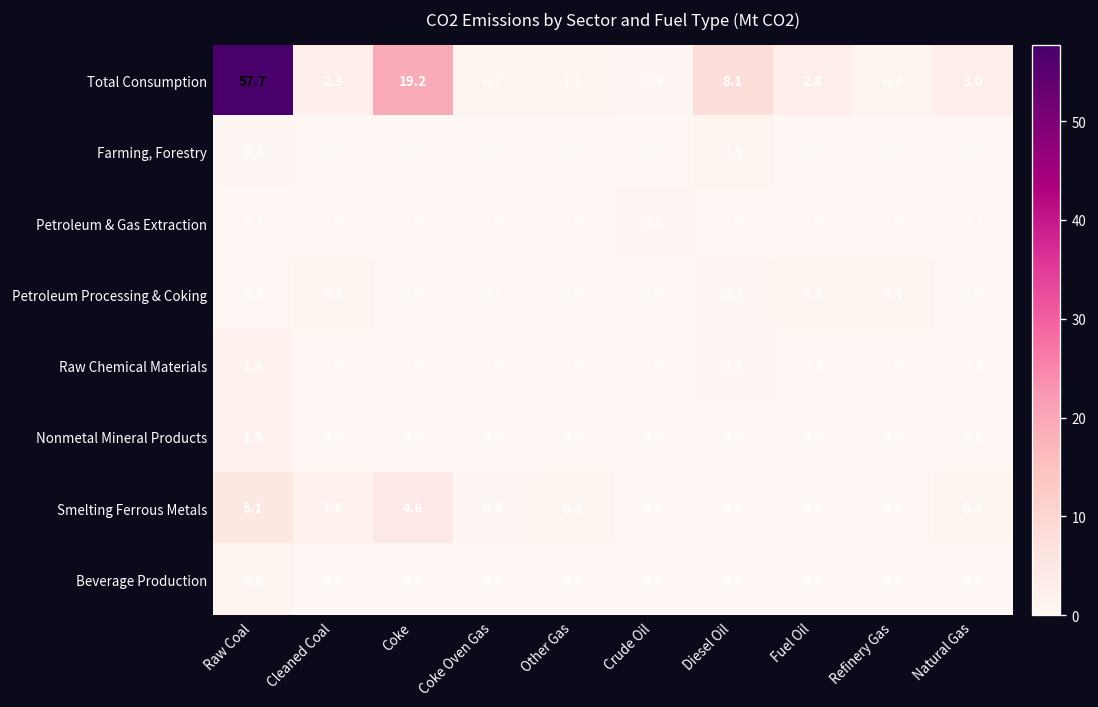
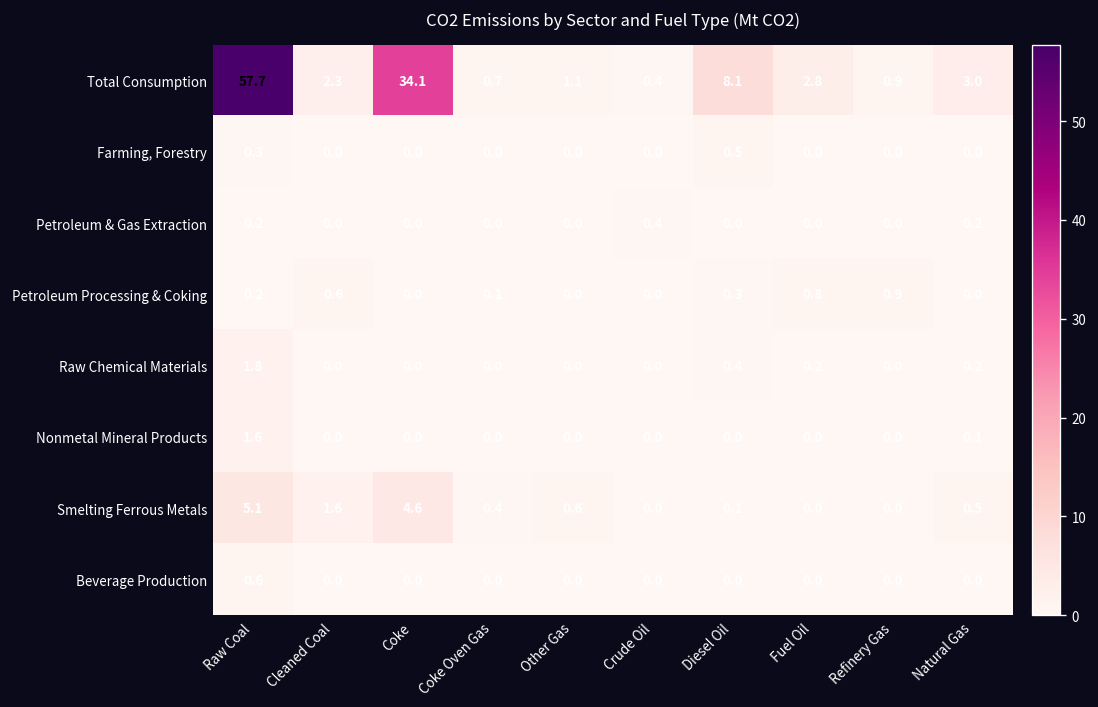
Total Consumption, Coke: 19.2 -> 34.1
